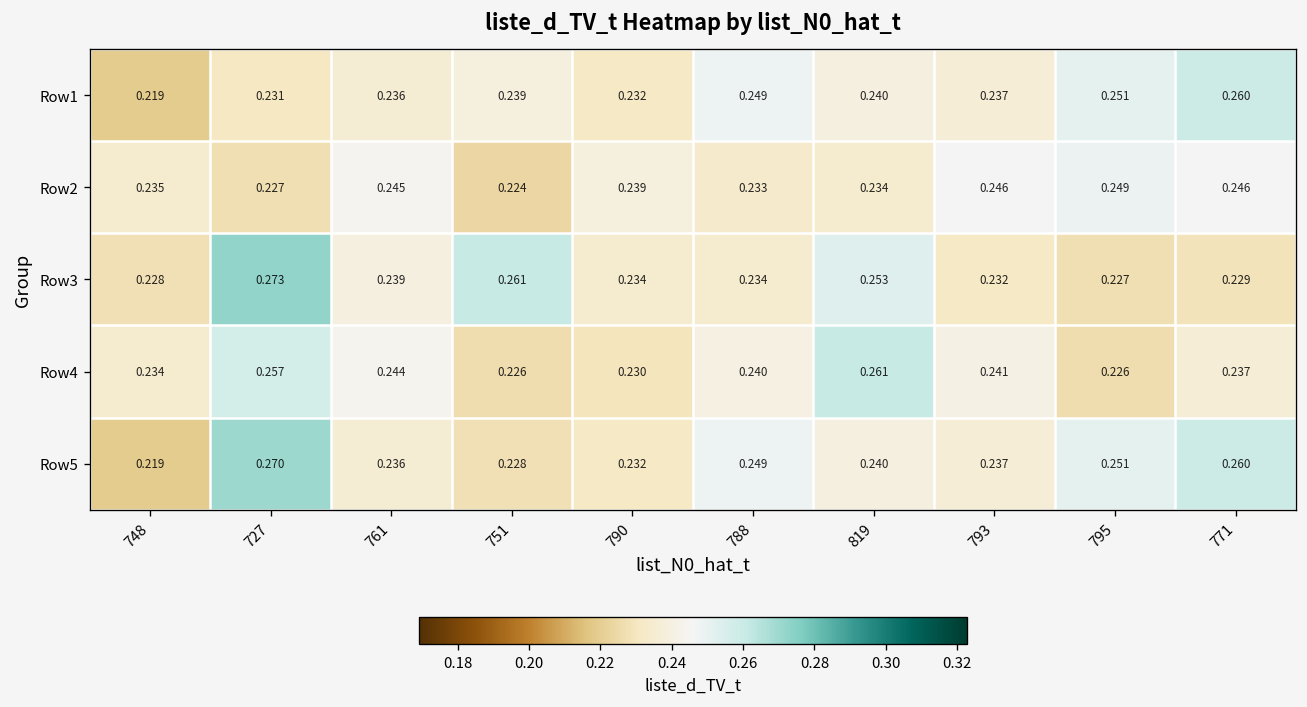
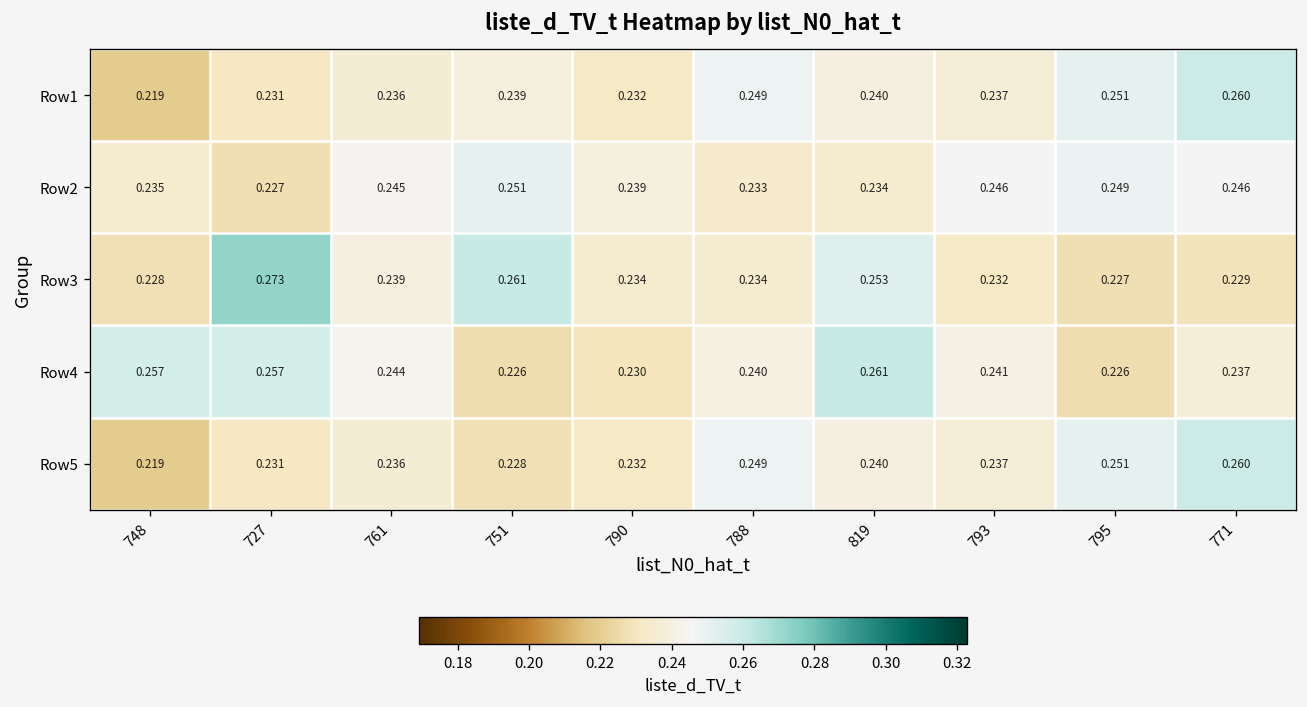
Row2, 751: 0.224 -> 0.251
Row4, 748: 0.234 -> 0.257
Row5, 727: 0.270 -> 0.231
